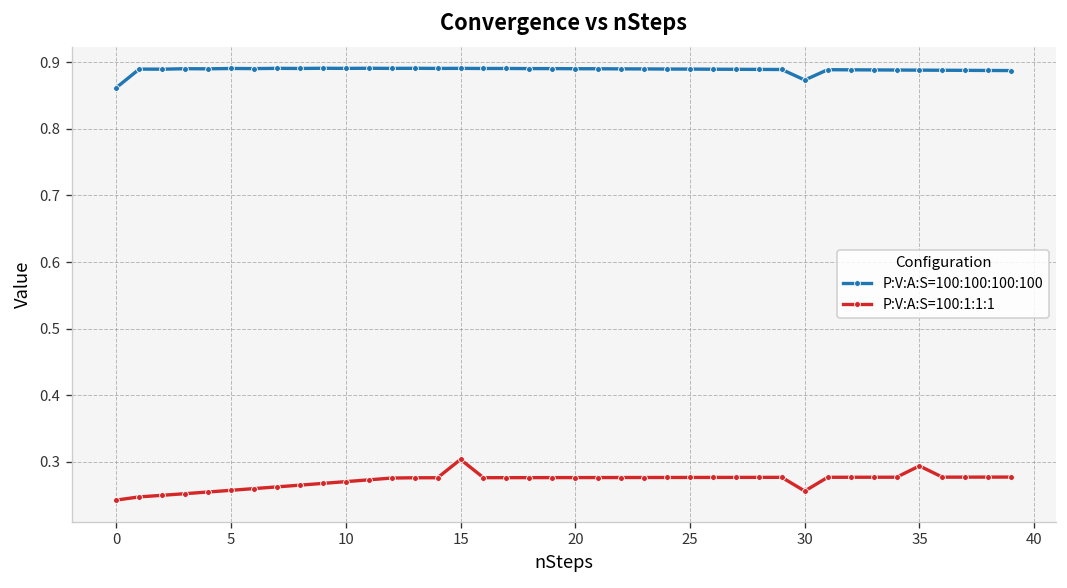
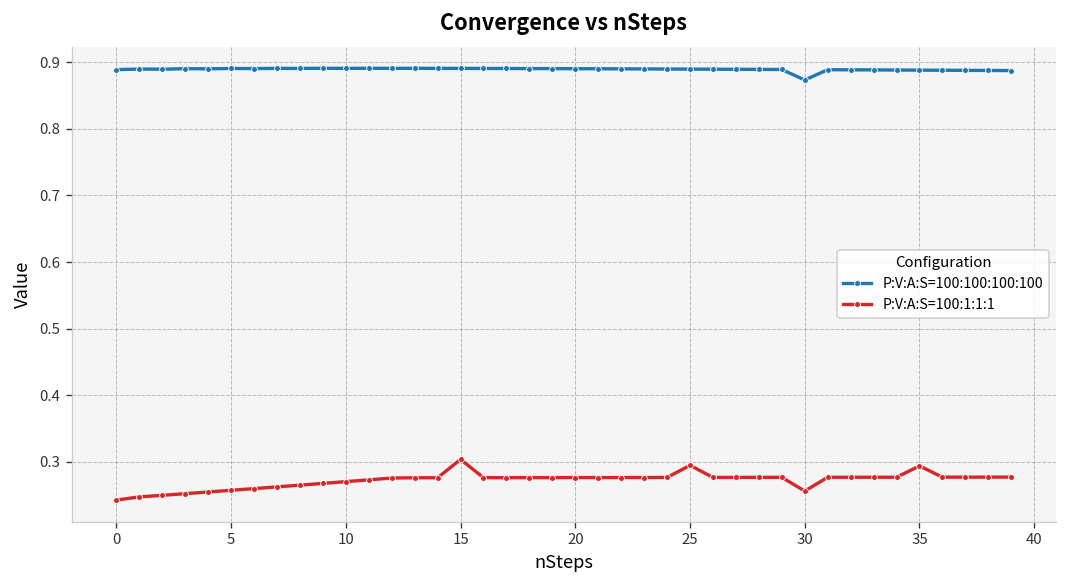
P:V:A:S=100:100:100:100, 0: 0.86 -> 0.89
P:V:A:S=100:1:1:1, 25: 0.28 -> 0.29
